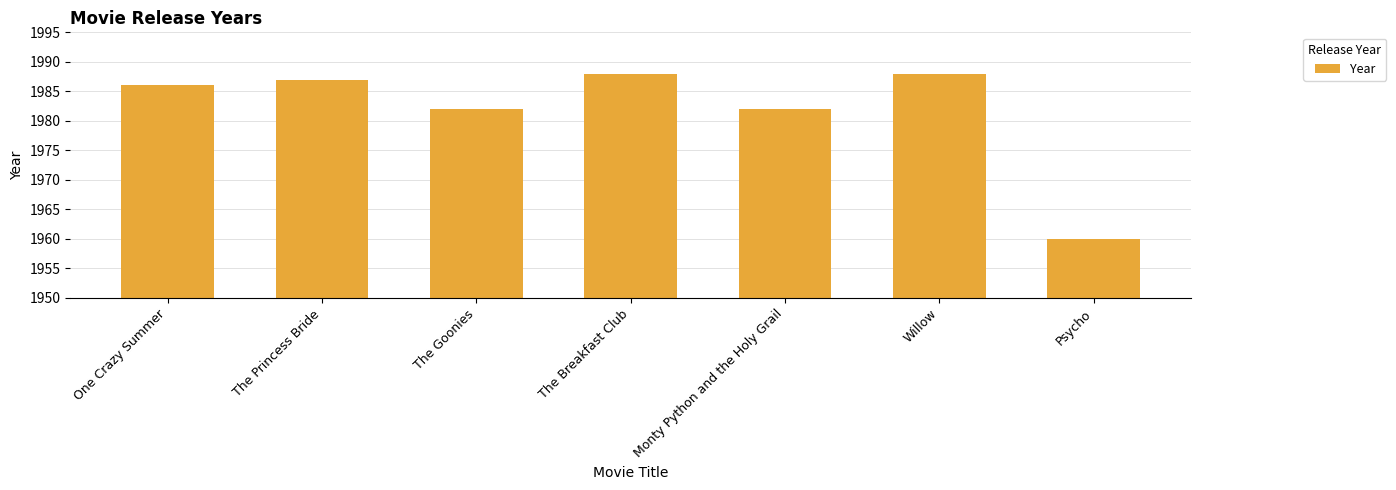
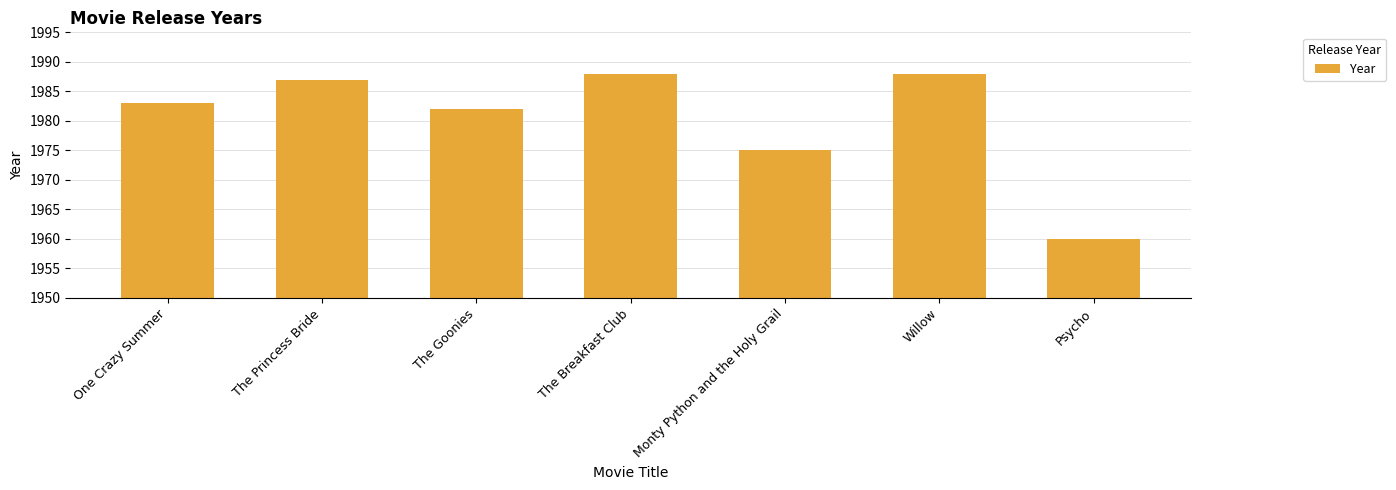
One Crazy Summer: 1986 -> 1983
Monty Python and the Holy Grail: 1982 -> 1975
